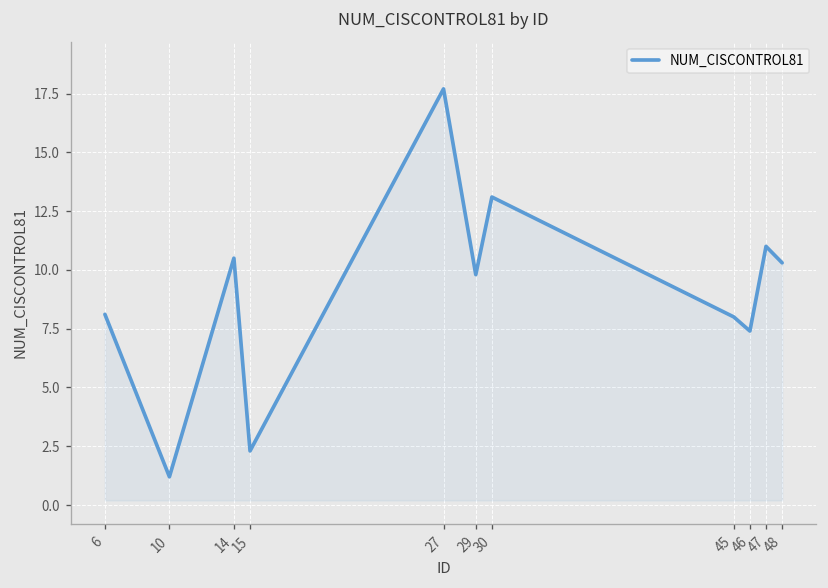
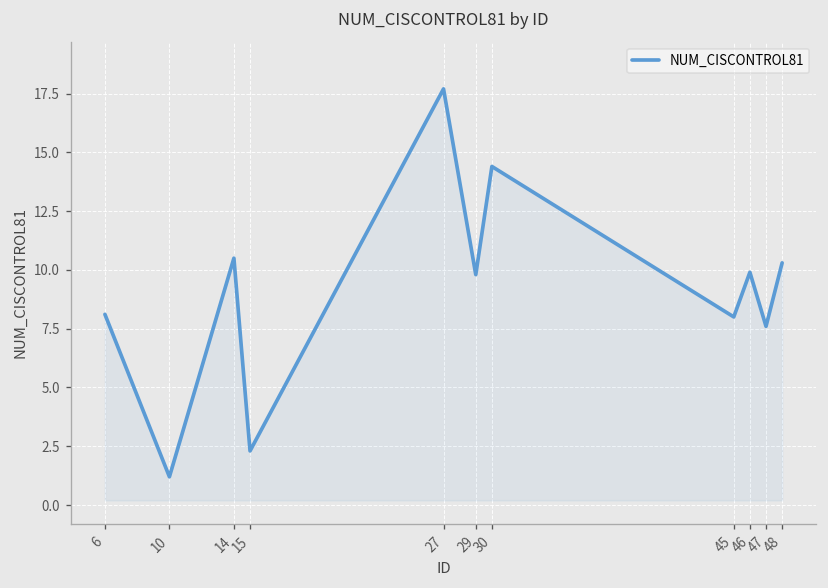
30: 13.1 -> 14.4
46: 7.4 -> 9.9
47: 11.0 -> 7.6
